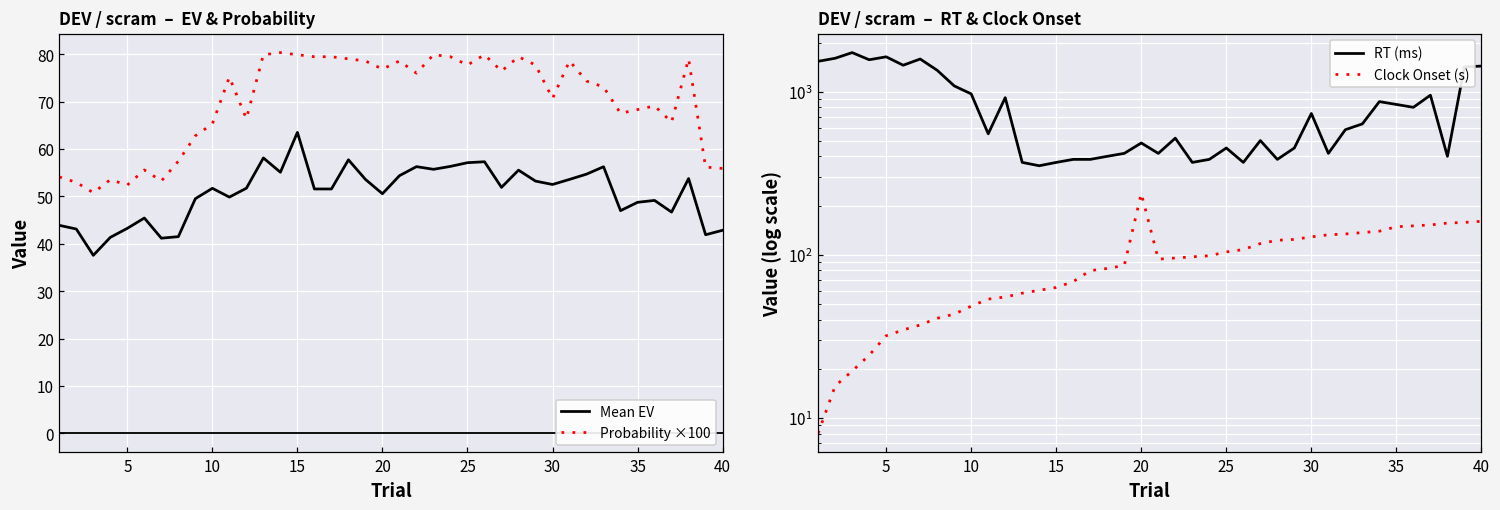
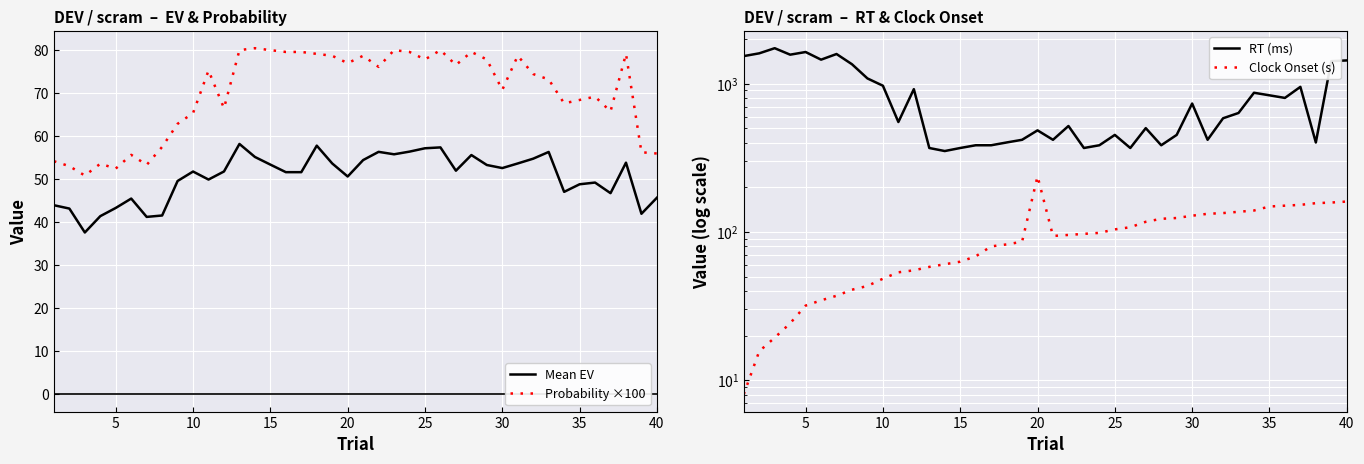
DEV / scram – EV & Probability, Mean EV, 15: 64 -> 53
DEV / scram – EV & Probability, Mean EV, 40: 43 -> 46
